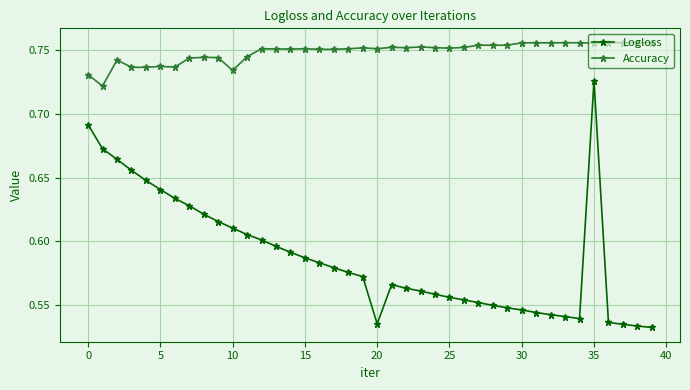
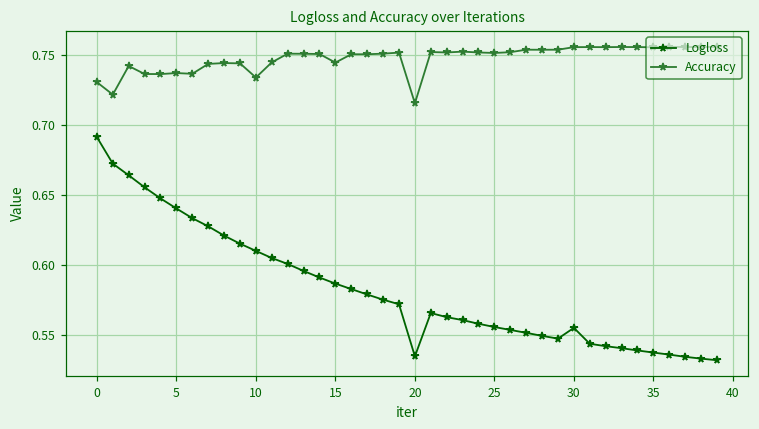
Accuracy, 15: 0.751 -> 0.745
Accuracy, 20: 0.751 -> 0.716
Logloss, 30: 0.546 -> 0.555
Logloss, 35: 0.726 -> 0.538
